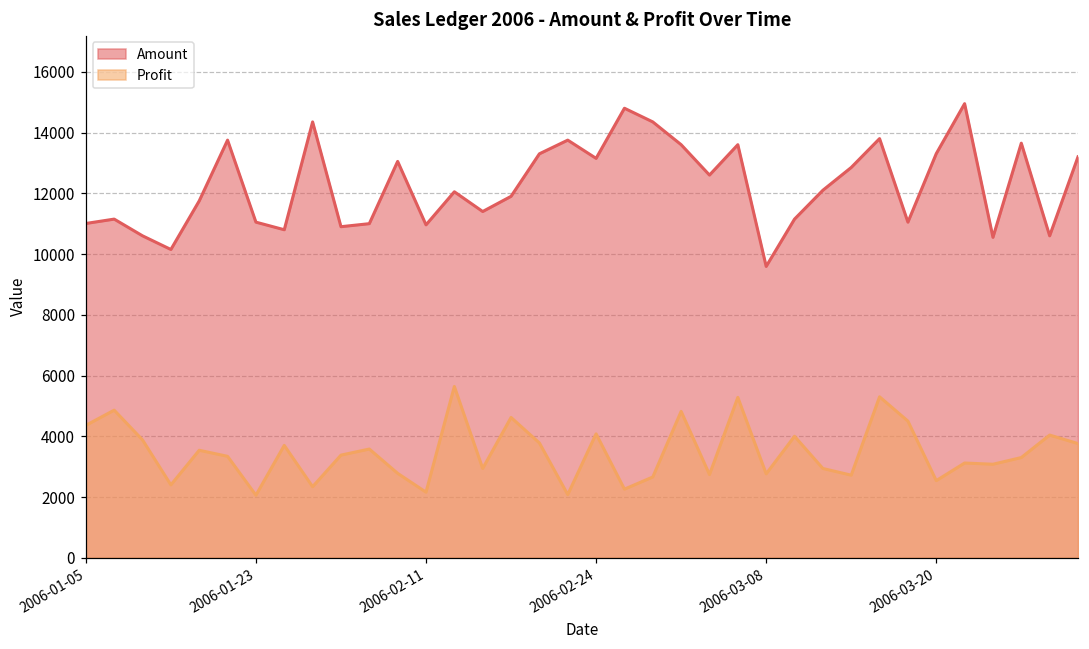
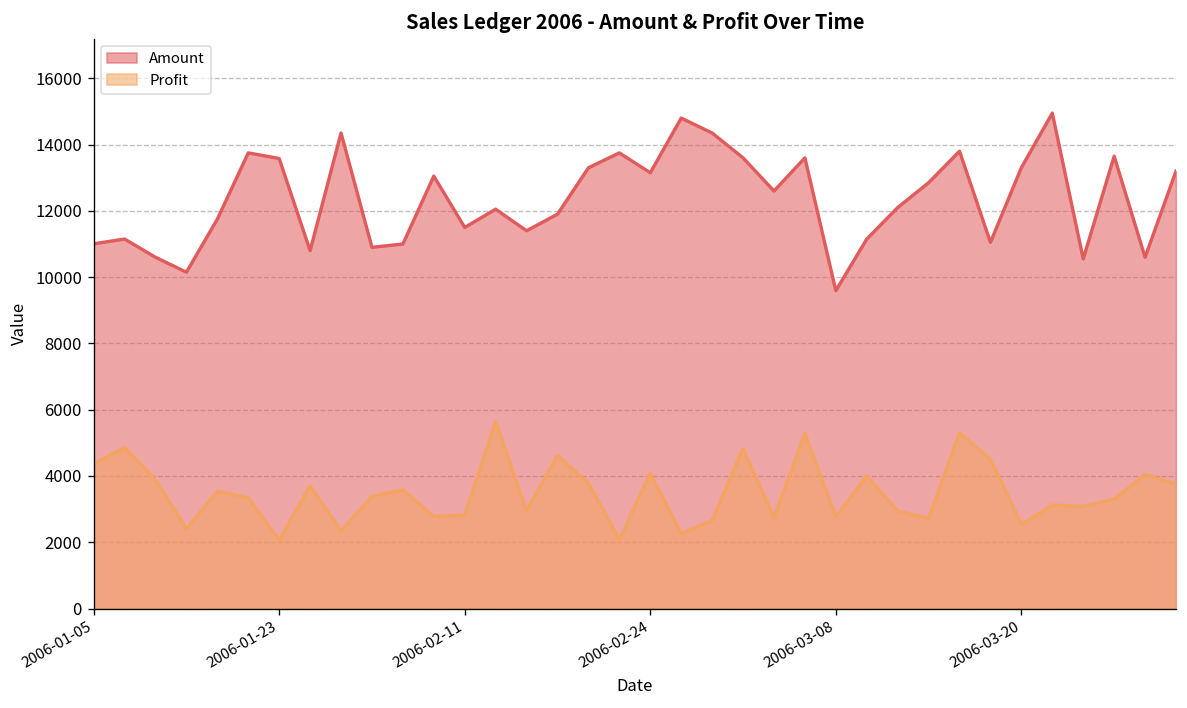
Amount, 2006-01-23: 11100 -> 13600
Amount, 2006-02-11: 11000 -> 11500
Profit, 2006-02-11: 2200 -> 2800
